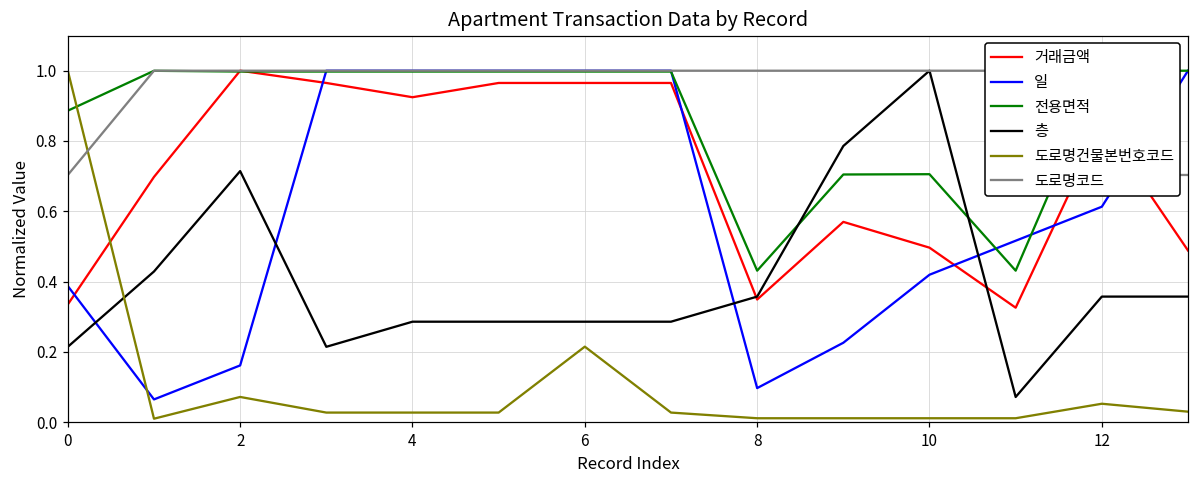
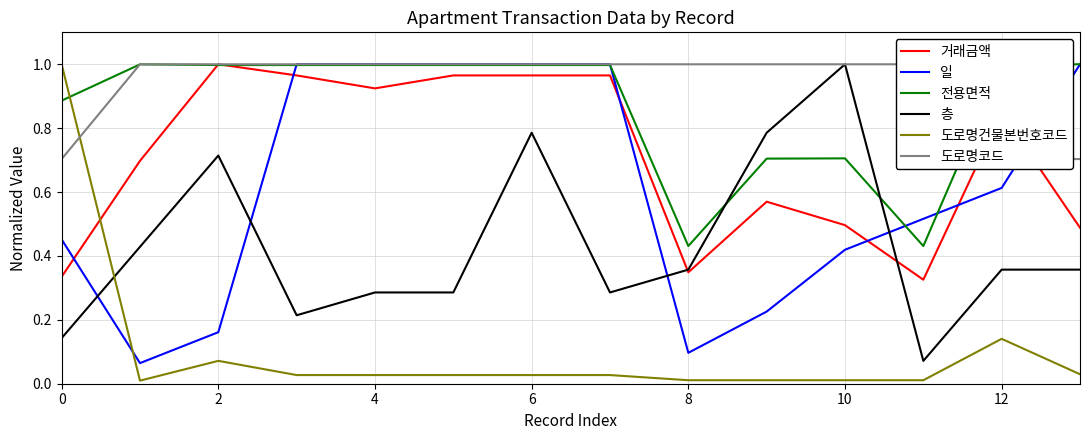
일, 0: 0.39 -> 0.45
층, 0: 0.21 -> 0.14
층, 6: 0.29 -> 0.79
도로명건물본번호코드, 6: 0.21 -> 0.03
도로명건물본번호코드, 12: 0.05 -> 0.14
